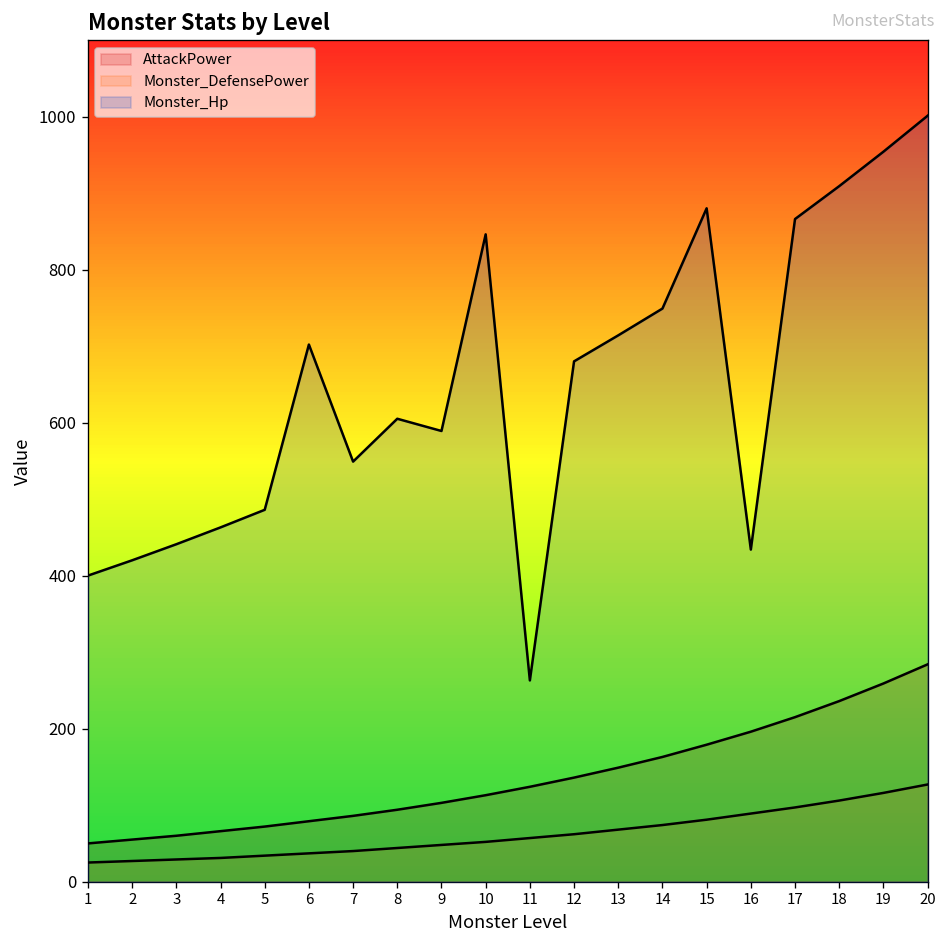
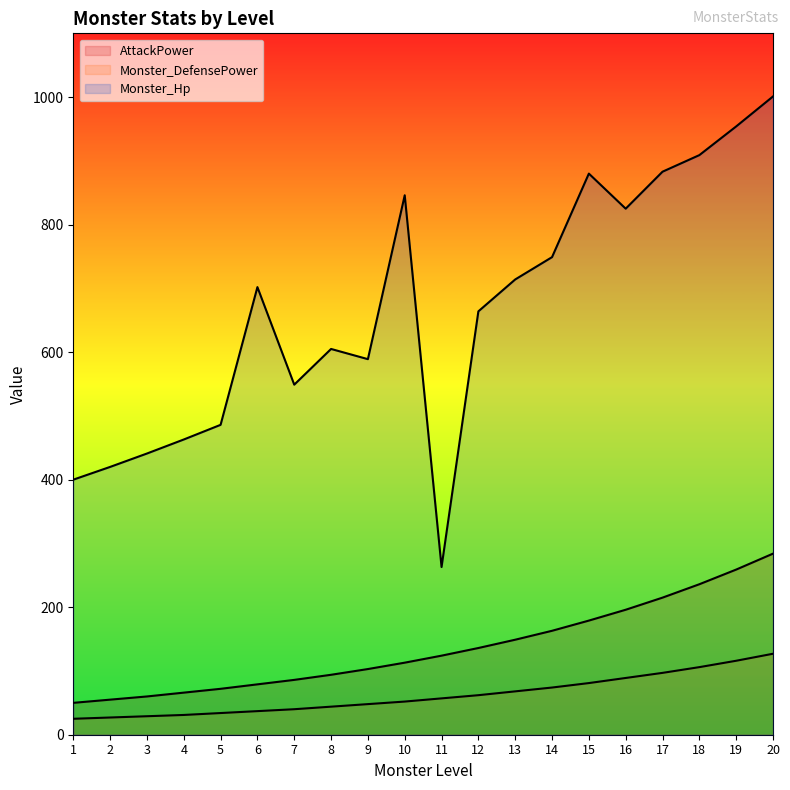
Monster_Hp, 12: 680 -> 660
Monster_Hp, 16: 430 -> 830
Monster_Hp, 17: 870 -> 880
